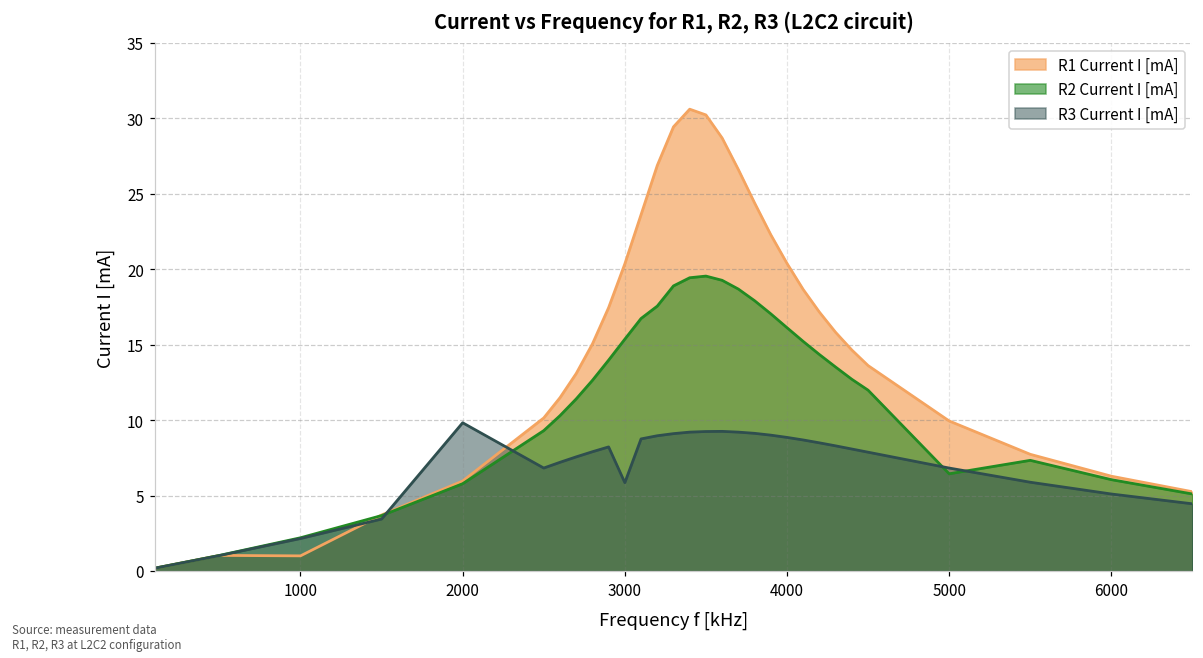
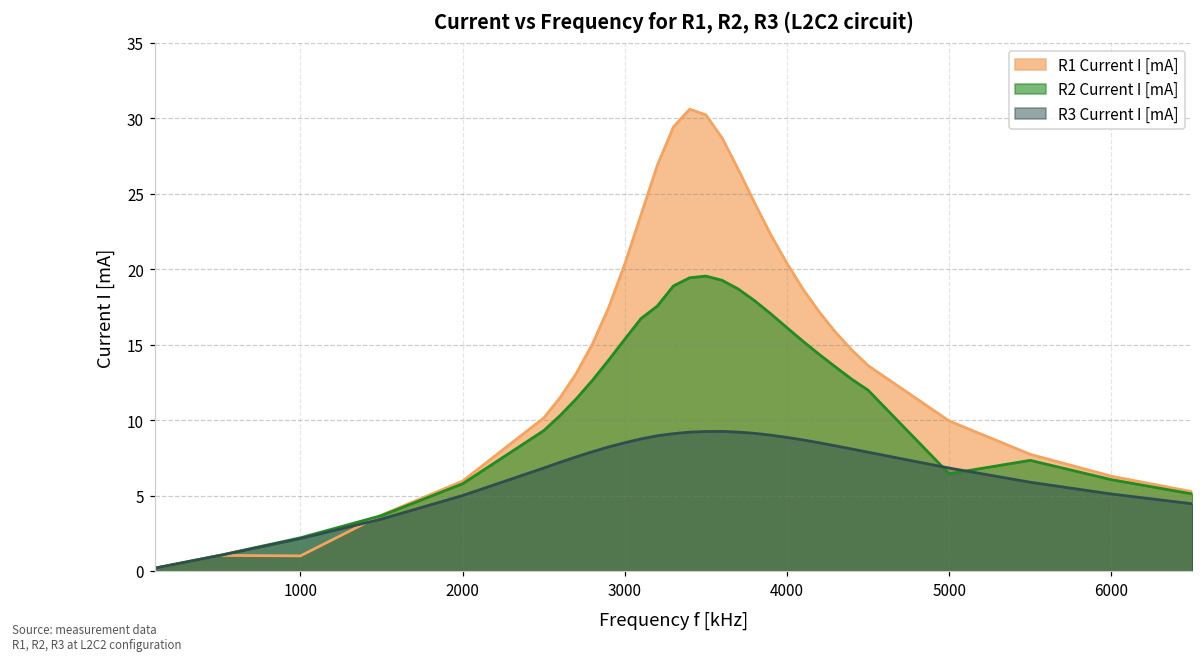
R3 Current I [mA], 2000: 9.8 -> 5.0
R3 Current I [mA], 3000: 5.9 -> 8.5
